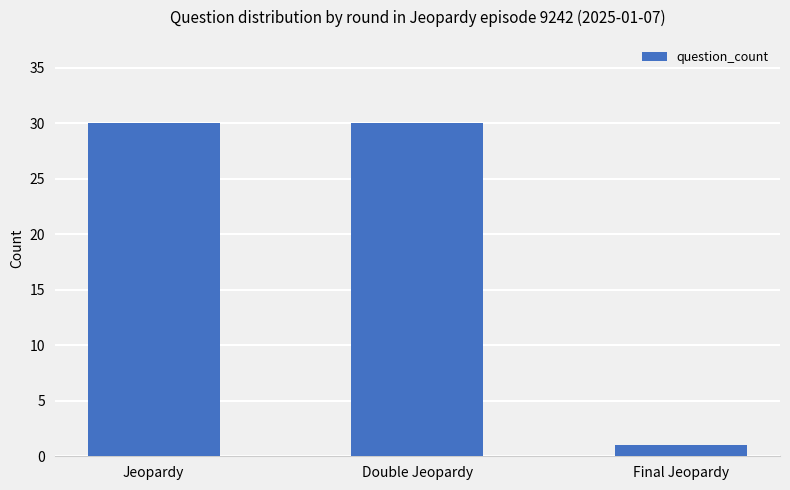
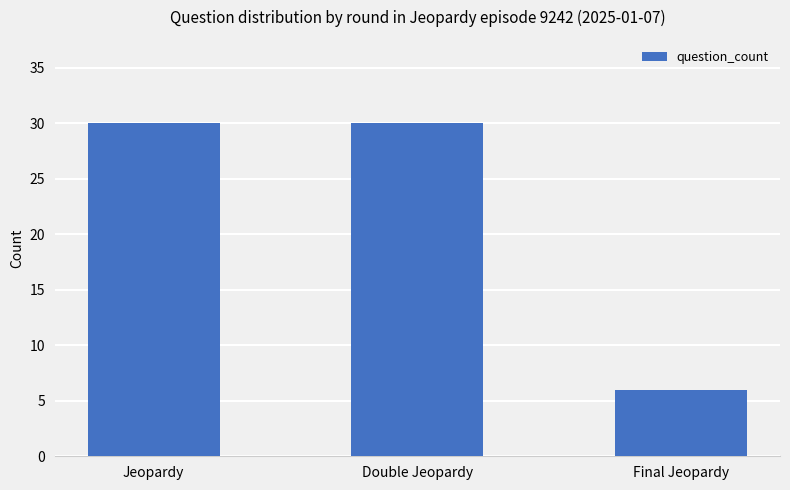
Final Jeopardy: 1 -> 6
